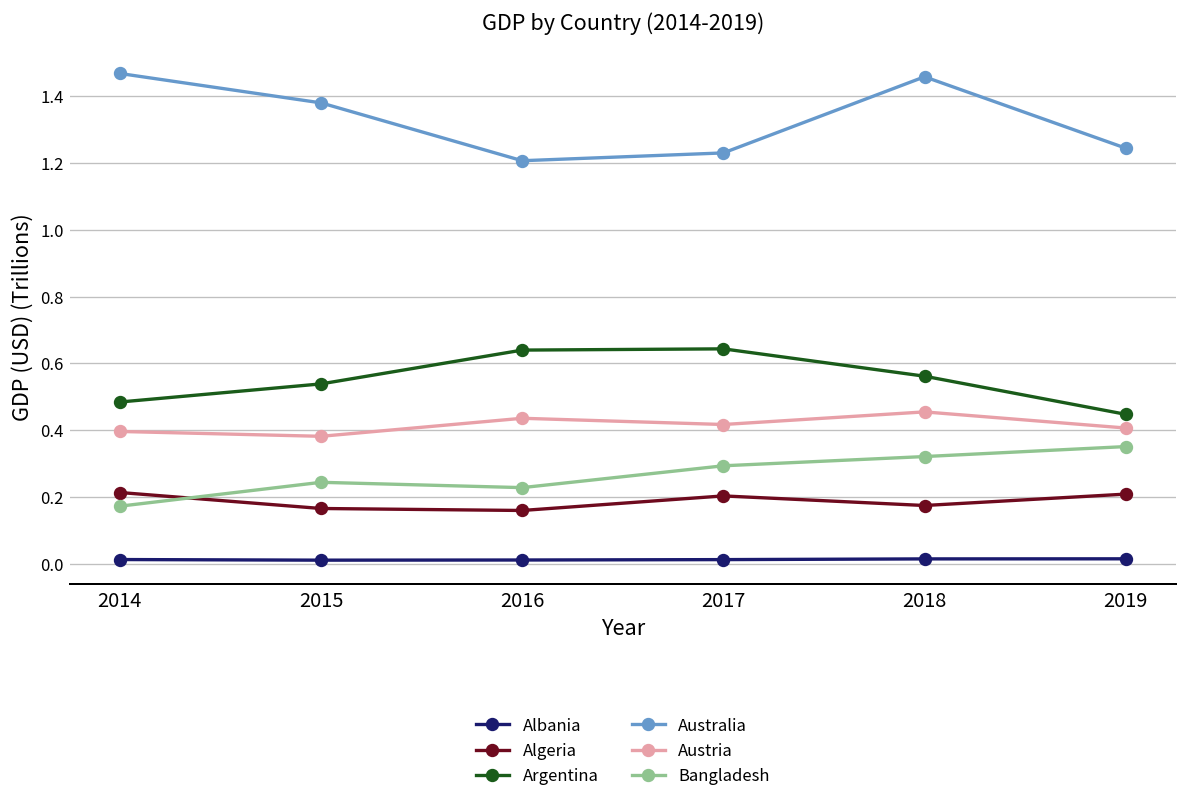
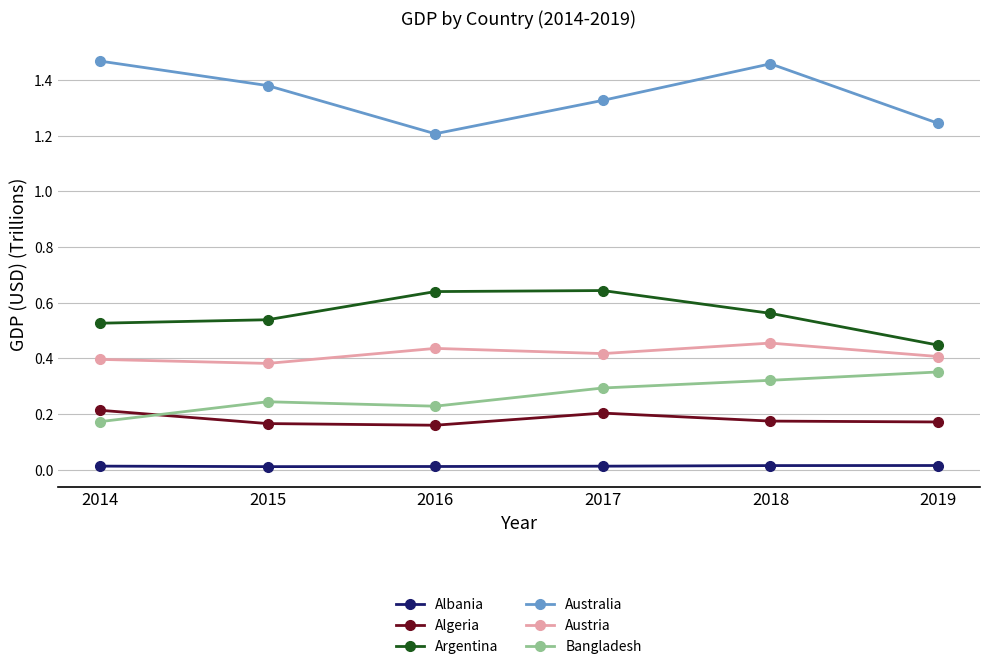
Argentina, 2014: 0.48 -> 0.53
Australia, 2017: 1.23 -> 1.33
Algeria, 2019: 0.21 -> 0.17
